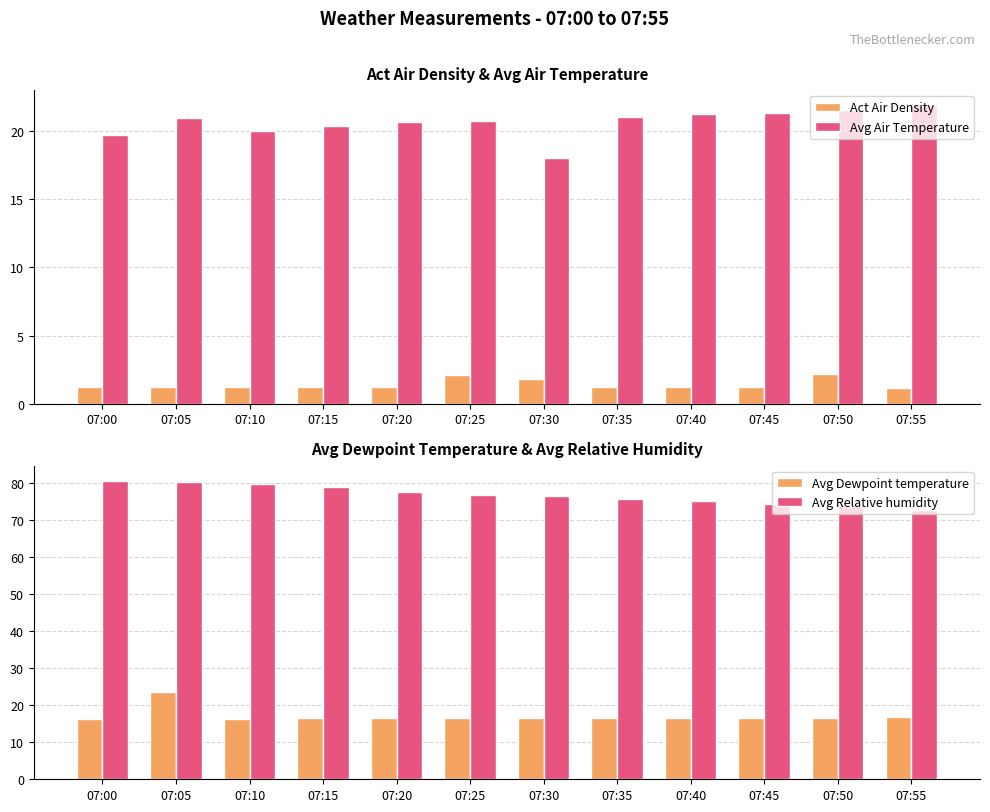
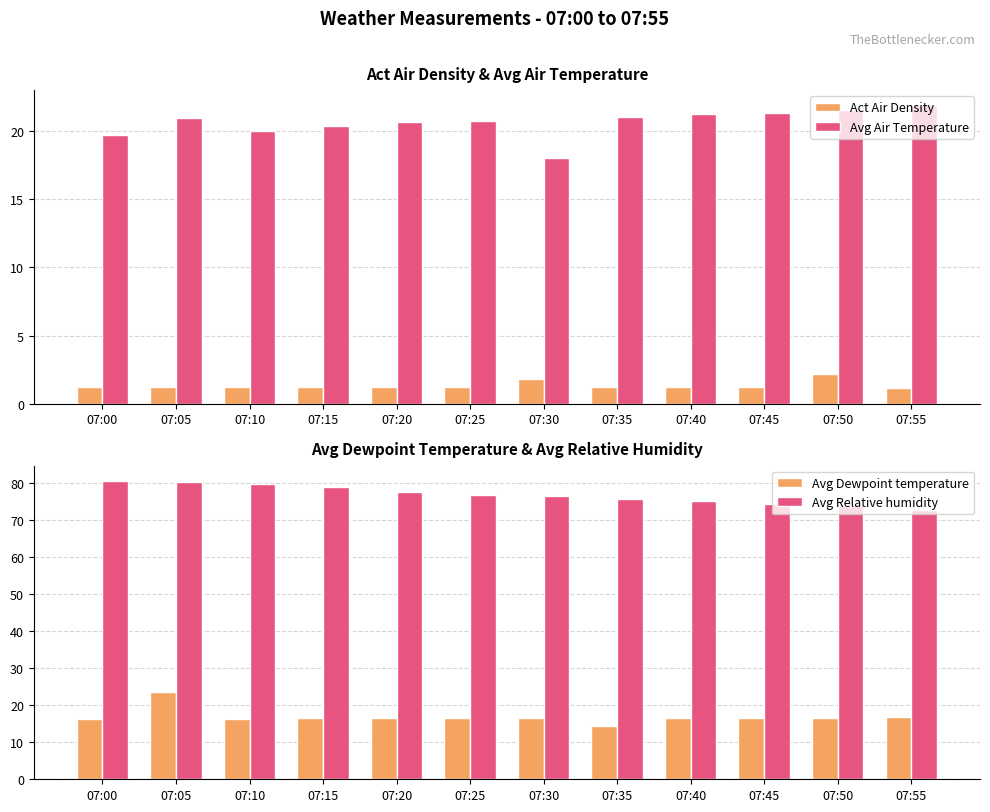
Act Air Density & Avg Air Temperature, Act Air Density, 07:25: 2.1 -> 1.2
Avg Dewpoint Temperature & Avg Relative Humidity, Avg Dewpoint temperature, 07:35: 17 -> 14
